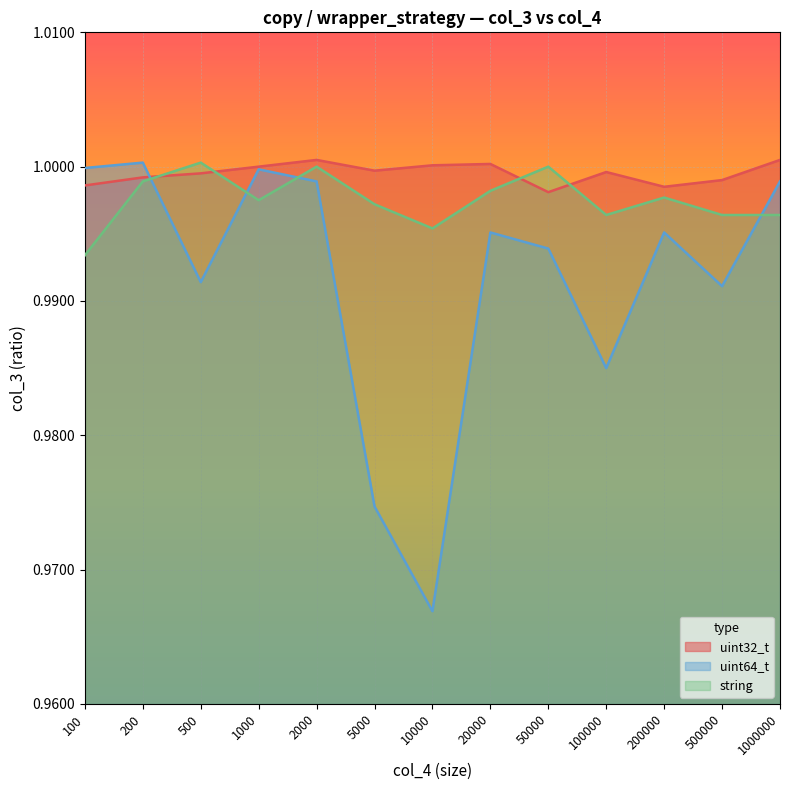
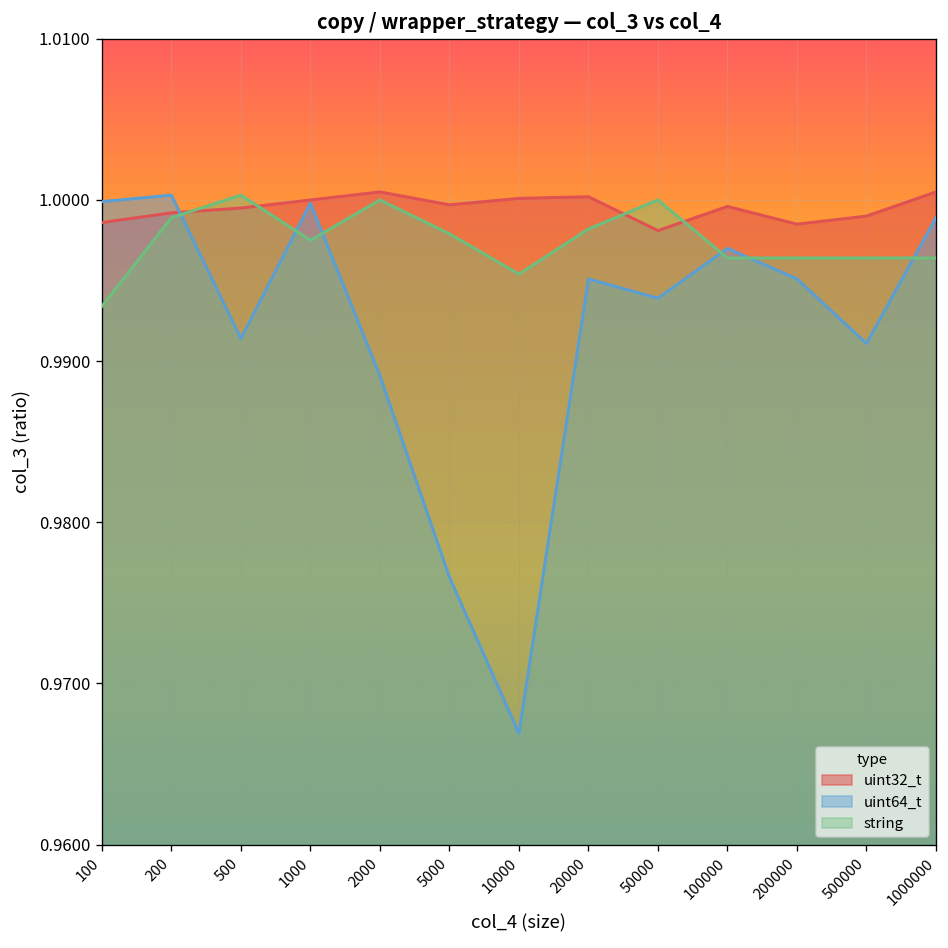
uint64_t, 2000: 0.9989 -> 0.9891
uint64_t, 5000: 0.9747 -> 0.9766
string, 5000: 0.9972 -> 0.9979
uint64_t, 100000: 0.985 -> 0.997
string, 200000: 0.9977 -> 0.9964
